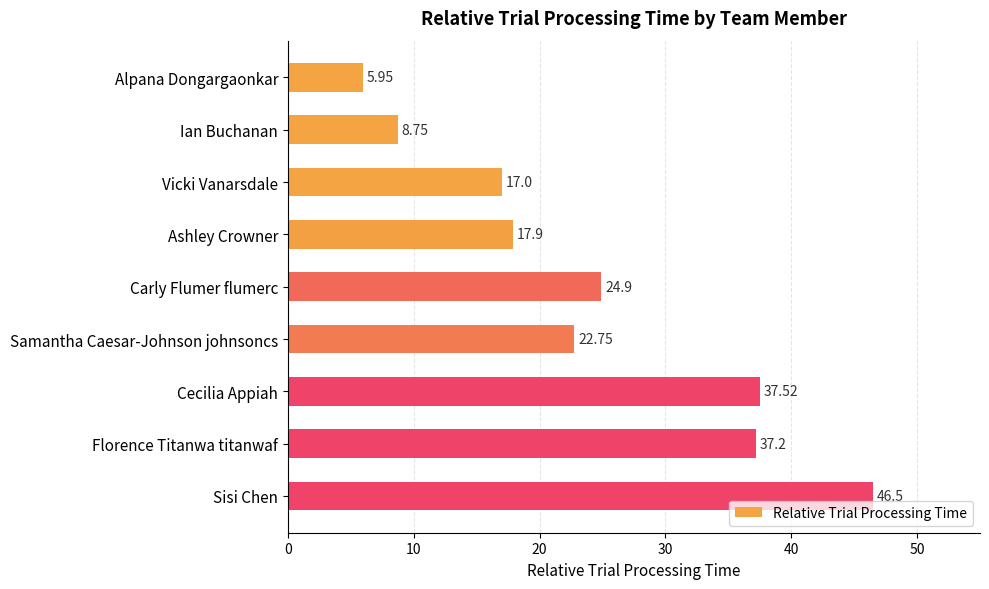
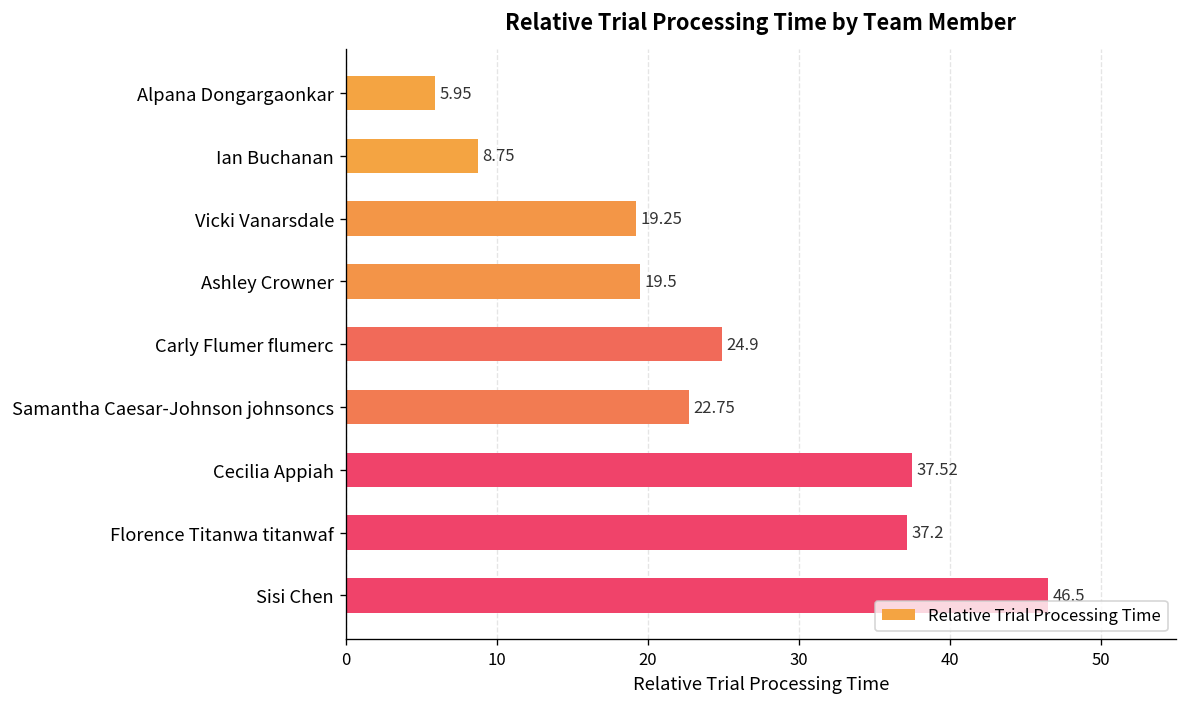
Vicki Vanarsdale: 17.0 -> 19.25
Ashley Crowner: 17.9 -> 19.5
